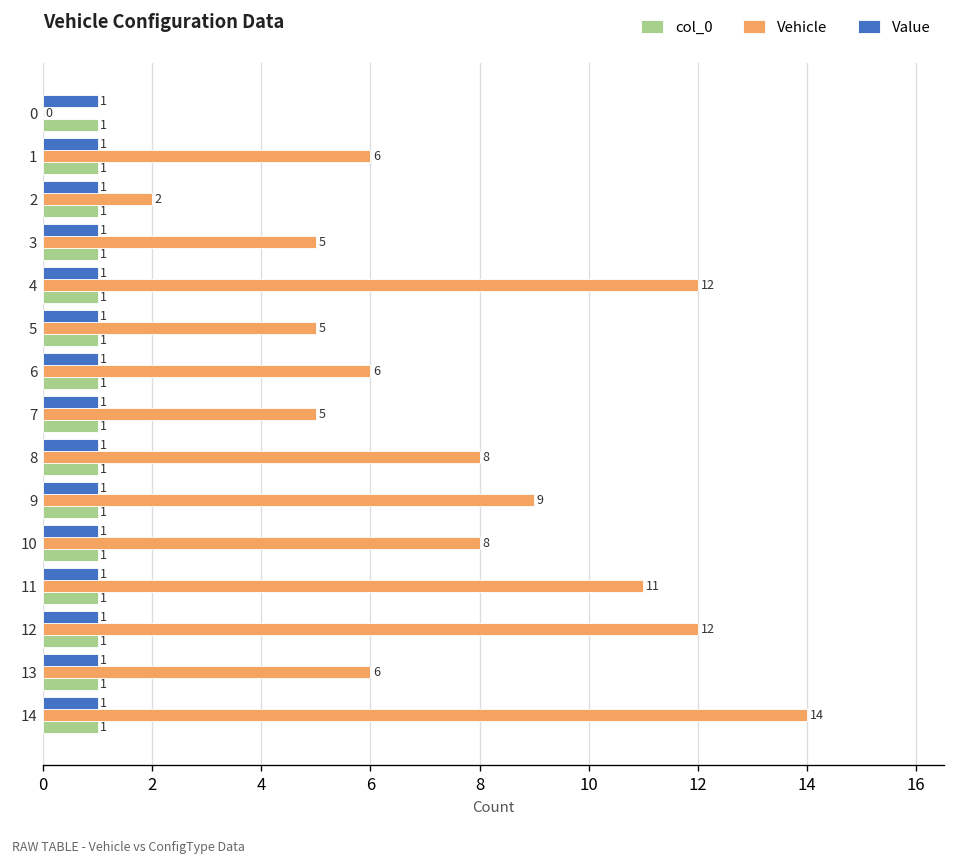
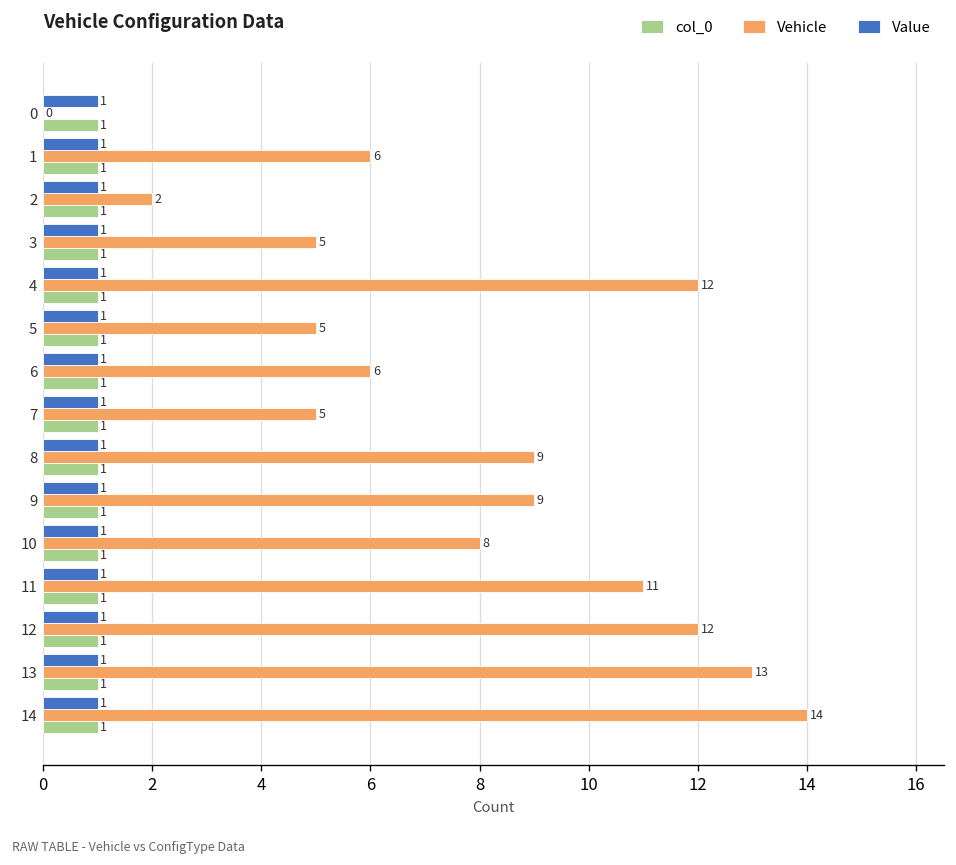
Vehicle, 8: 8 -> 9
Vehicle, 13: 6 -> 13
